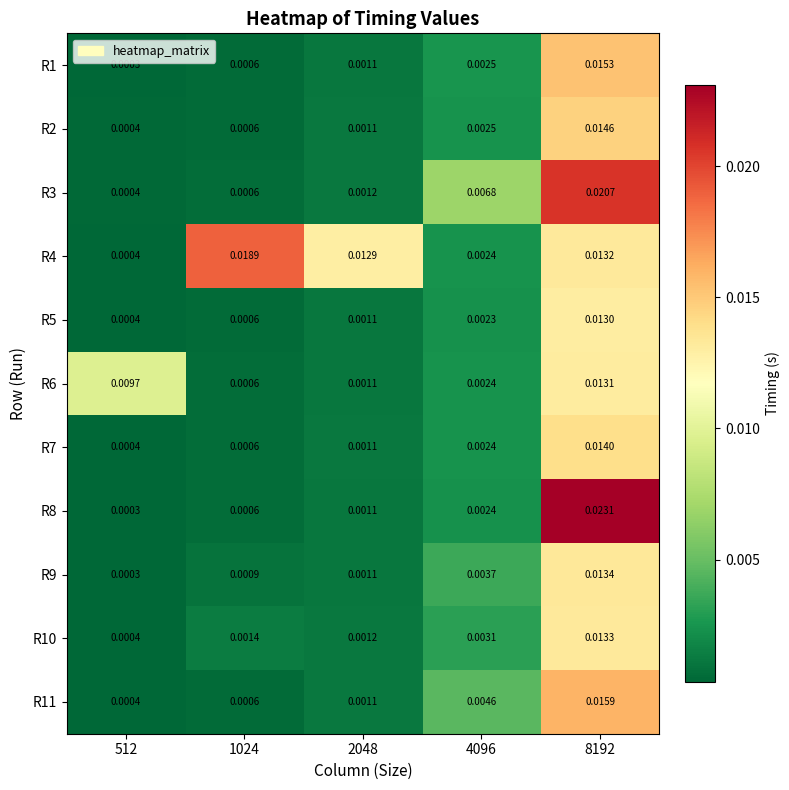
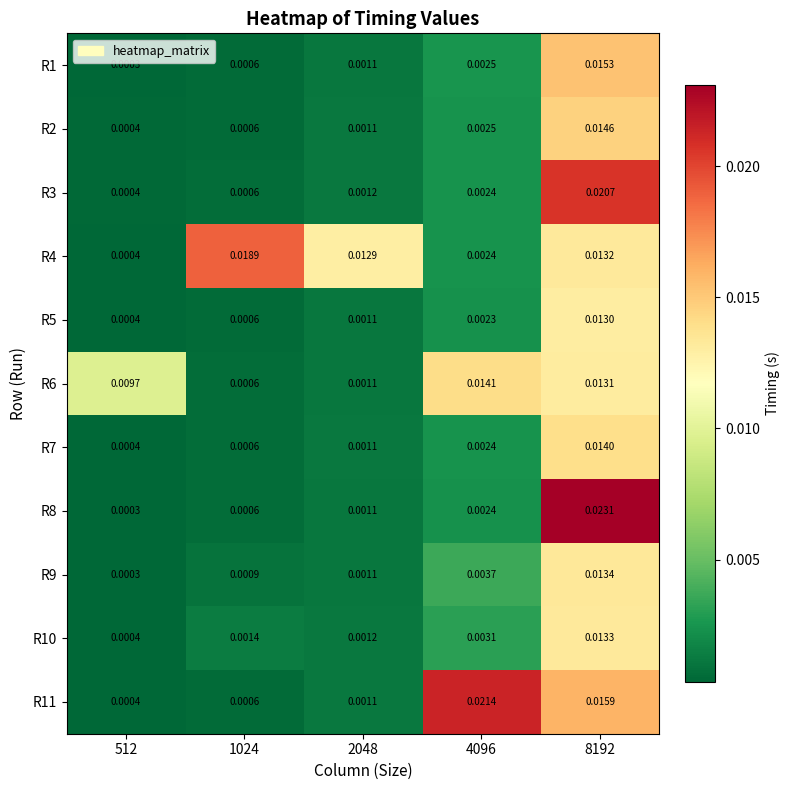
R3, 4096: 0.0068 -> 0.0024
R6, 4096: 0.0024 -> 0.0141
R11, 4096: 0.0046 -> 0.0214
